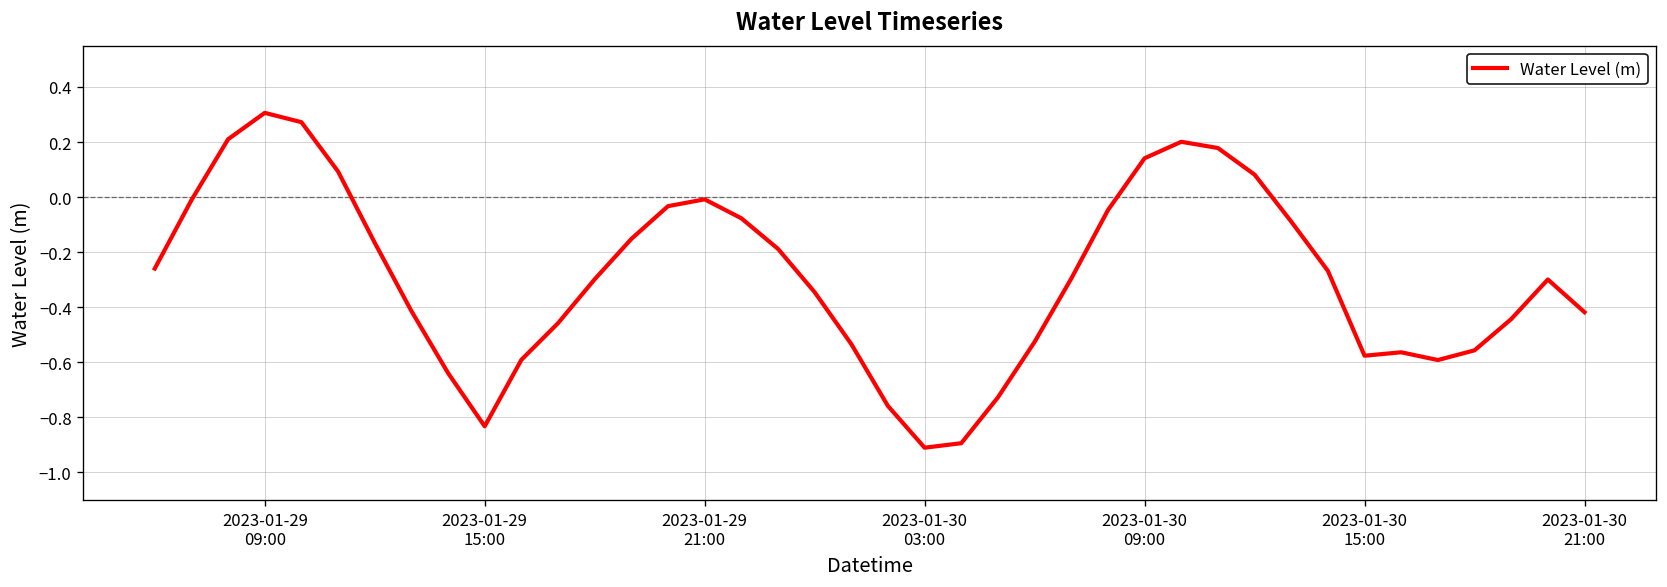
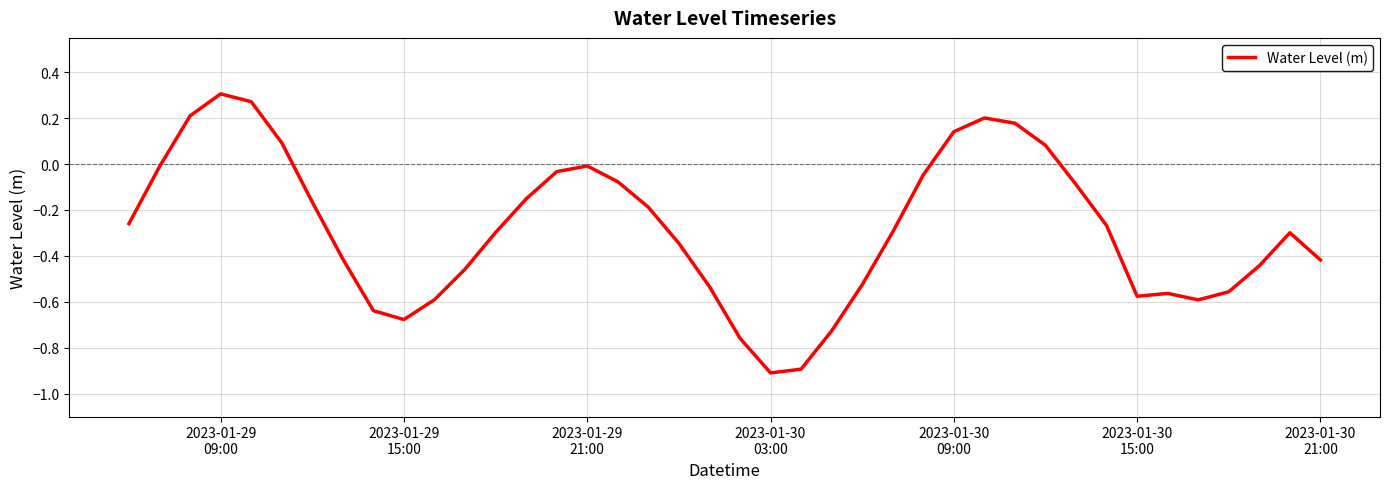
2023-01-29 15:00: -0.83 -> -0.68
